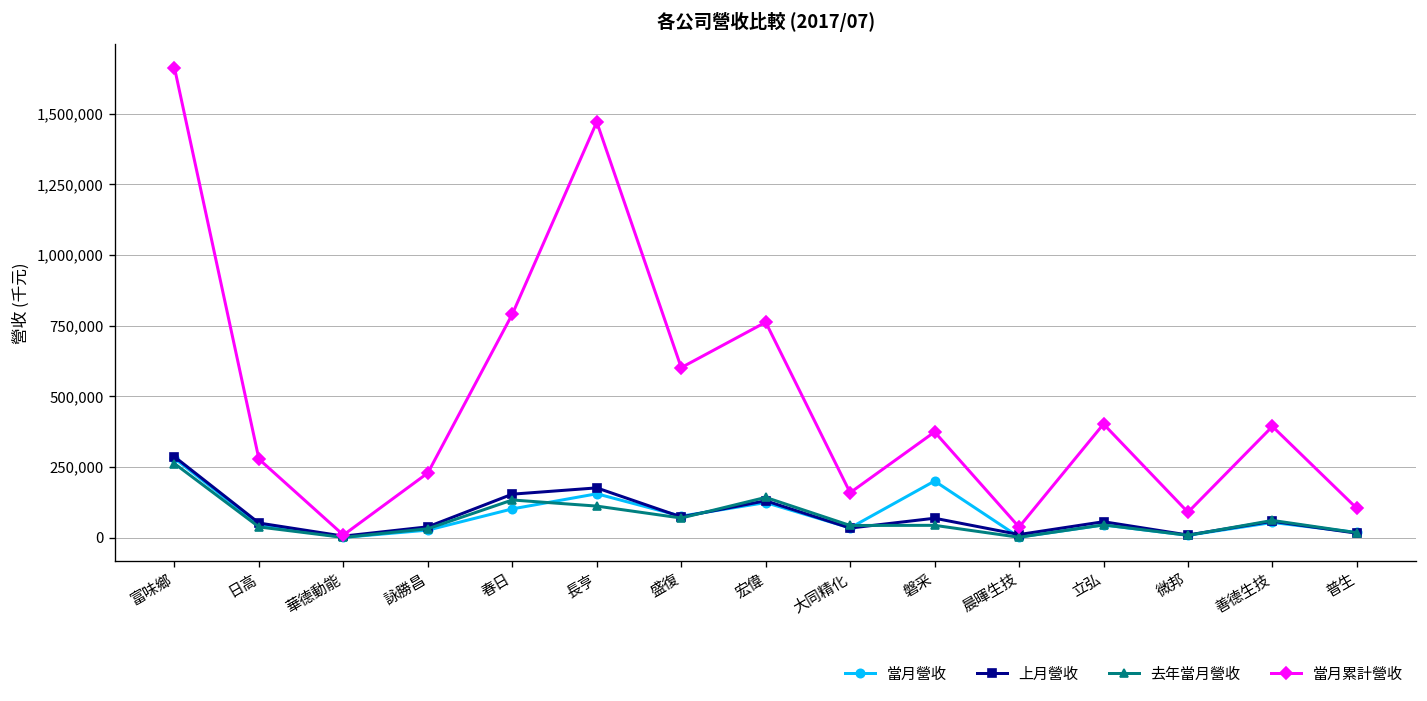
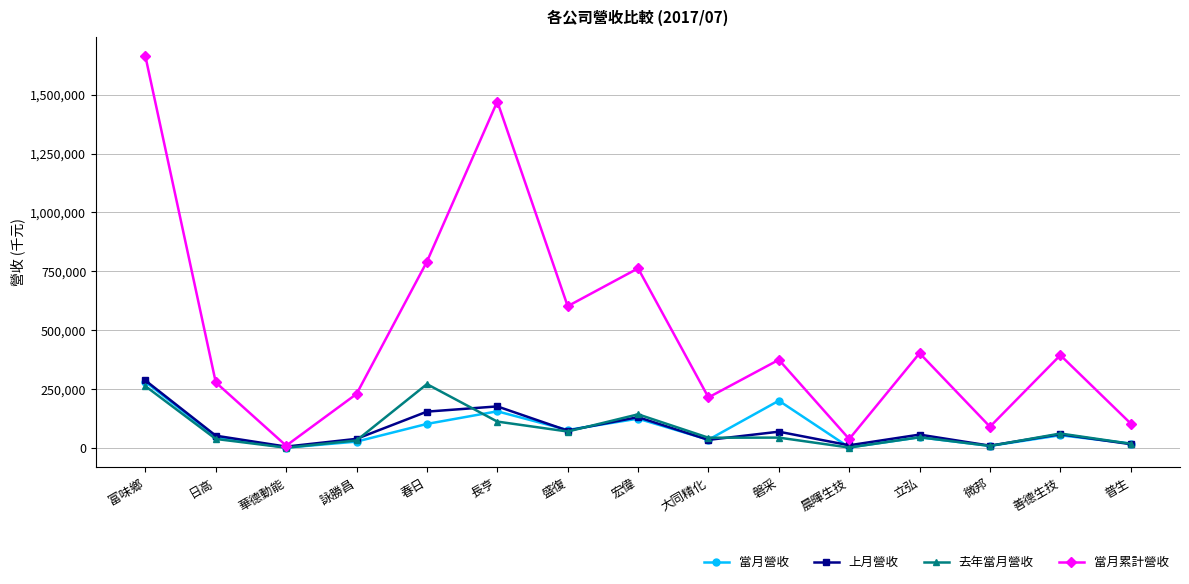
去年當月營收, 春日: 130,000 -> 270,000
當月累計營收, 大同精化: 160,000 -> 210,000
